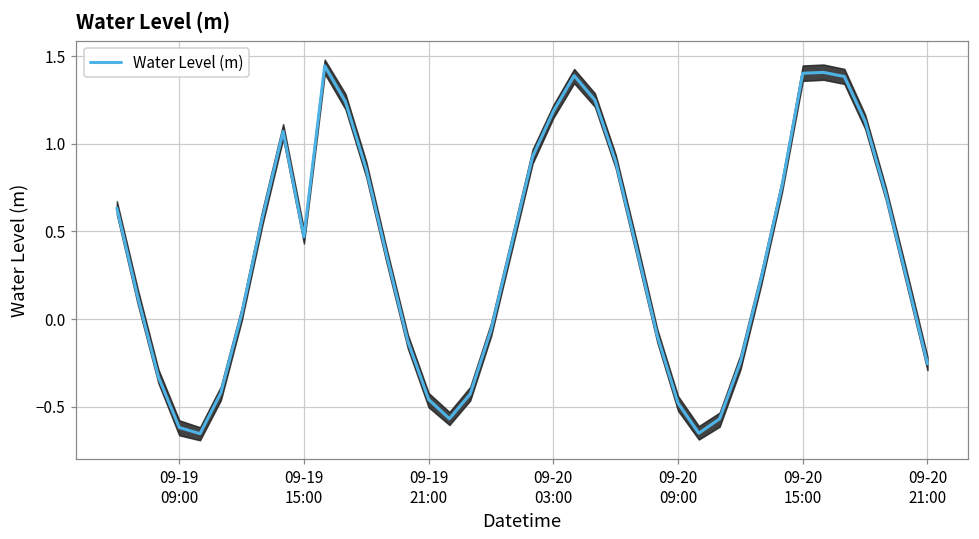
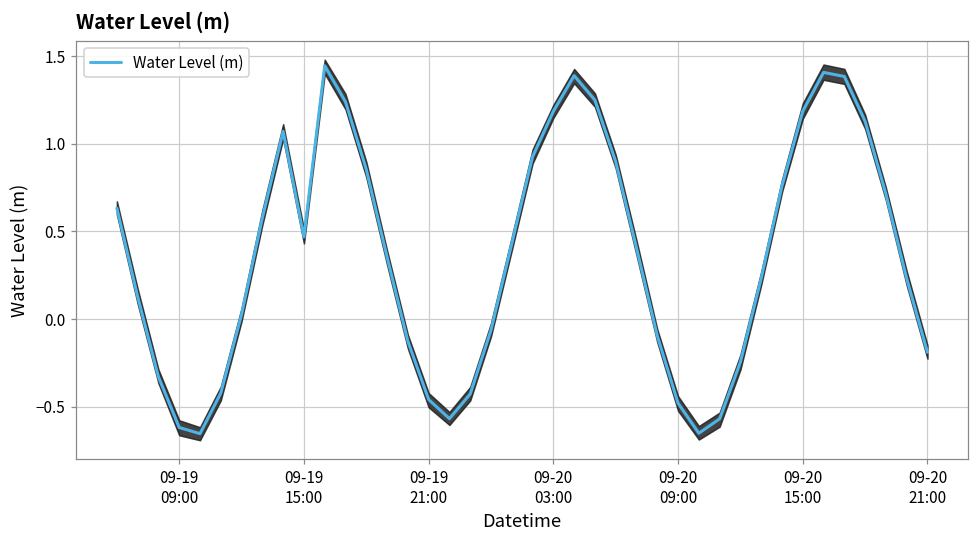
Water Level (m), 09-20 15:00: 1.40 -> 1.19
Water Level (m), 09-20 21:00: -0.26 -> -0.19
